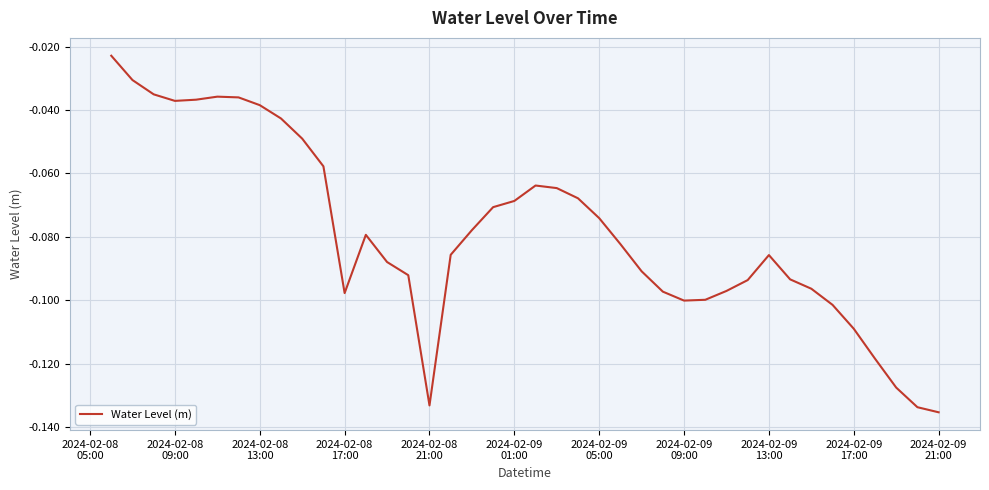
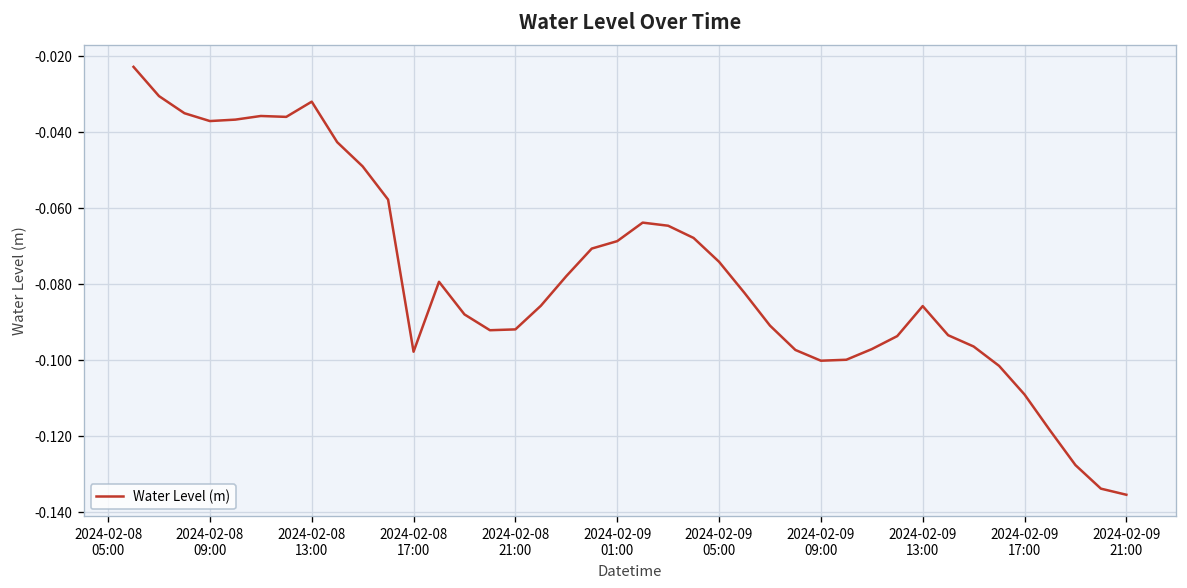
2024-02-08 13:00: -0.038 -> -0.032
2024-02-08 21:00: -0.133 -> -0.092
